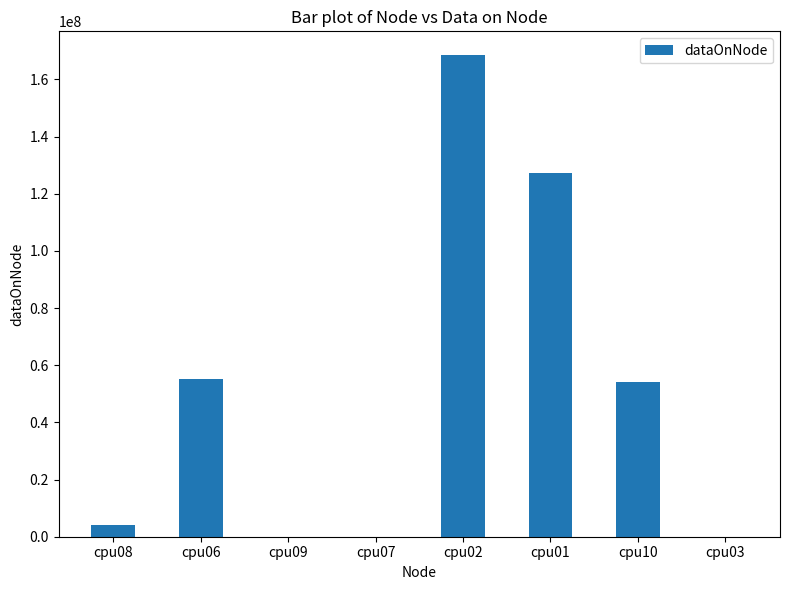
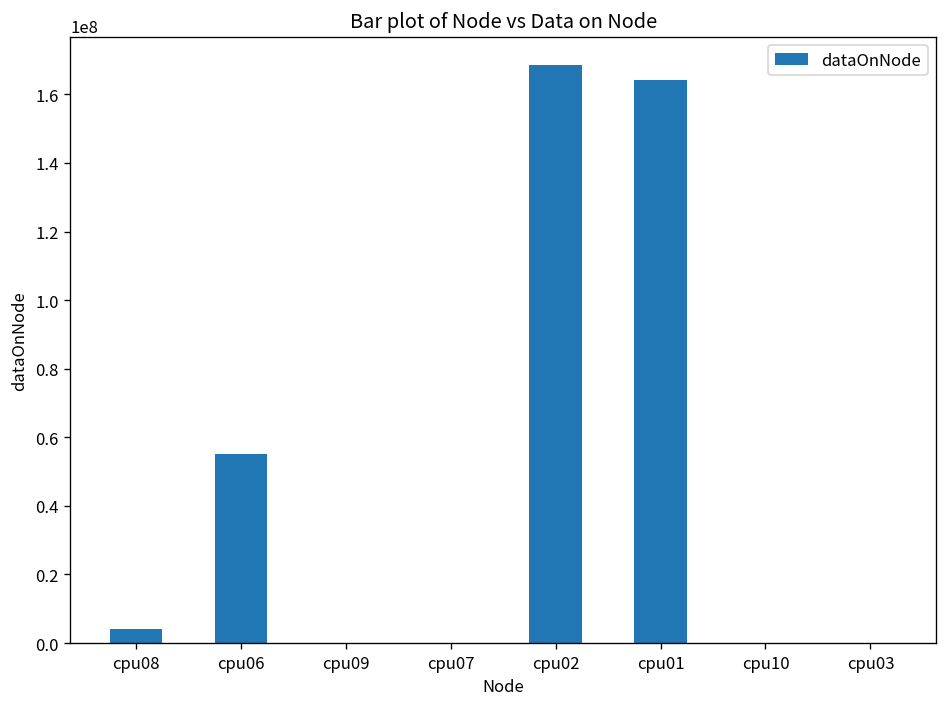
cpu01: 127000000 -> 164000000
cpu10: 54000000 -> 0
